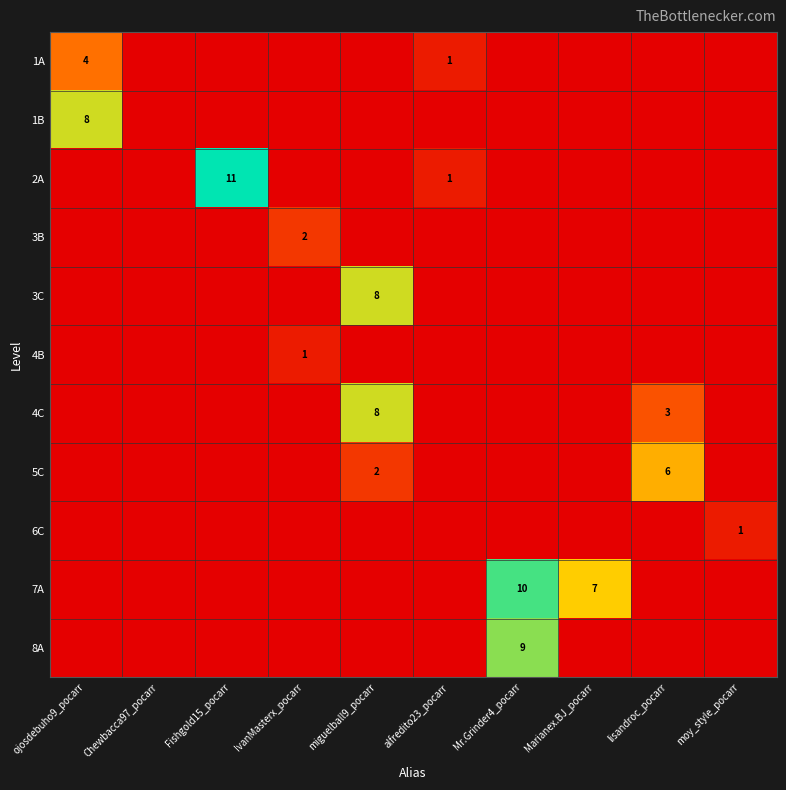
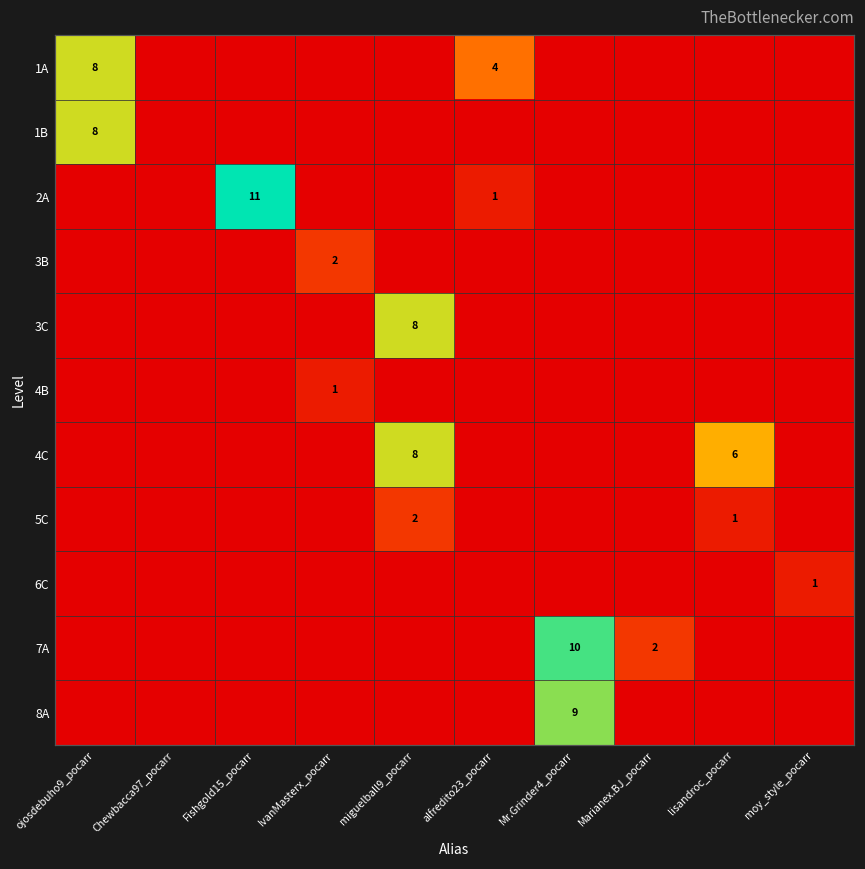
1A, ojosdebuho9_pocarr: 4 -> 8
1A, alfredito23_pocarr: 1 -> 4
4C, lisandroc_pocarr: 3 -> 6
5C, lisandroc_pocarr: 6 -> 1
7A, Marianex.BJ_pocarr: 7 -> 2
